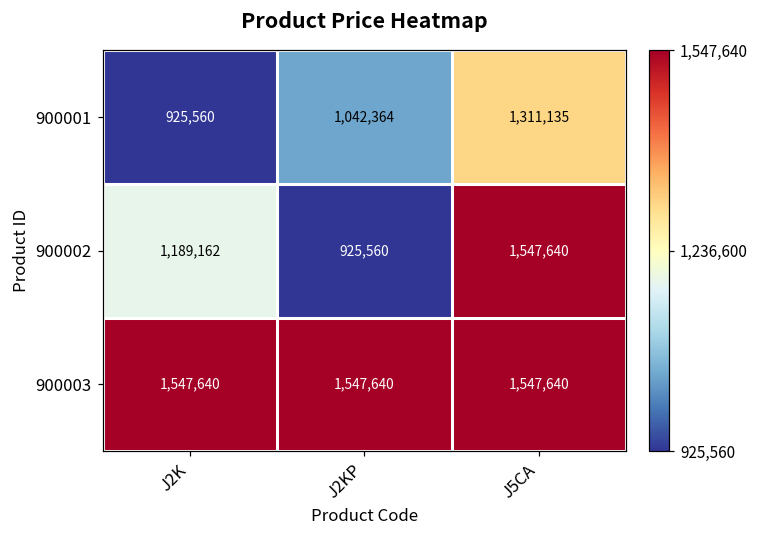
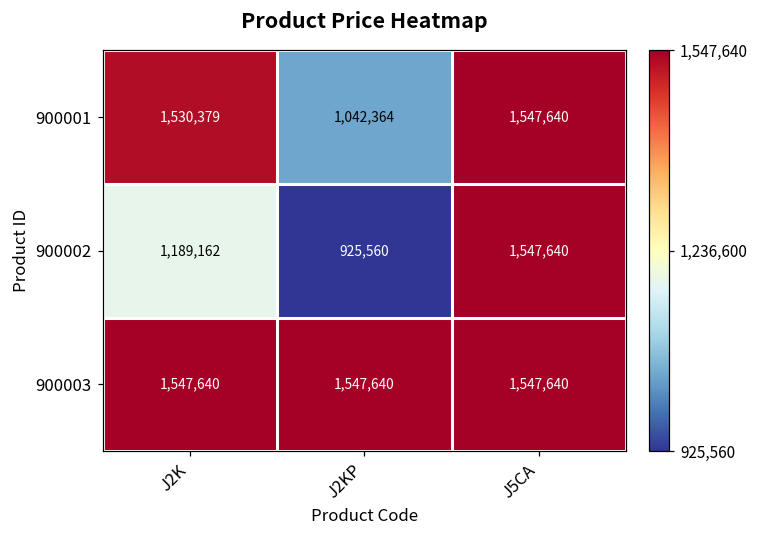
900001, J2K: 925,560 -> 1,530,379
900001, J5CA: 1,311,135 -> 1,547,640
